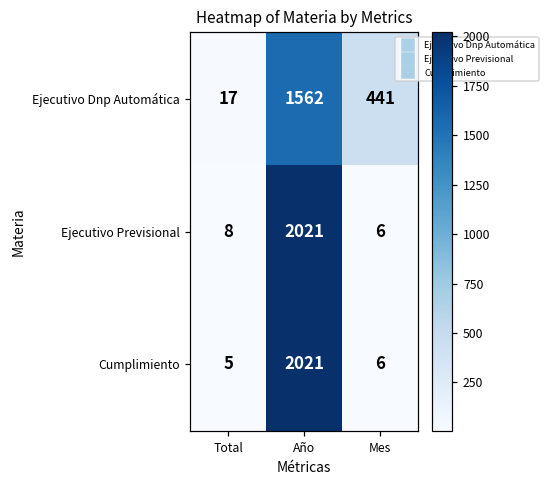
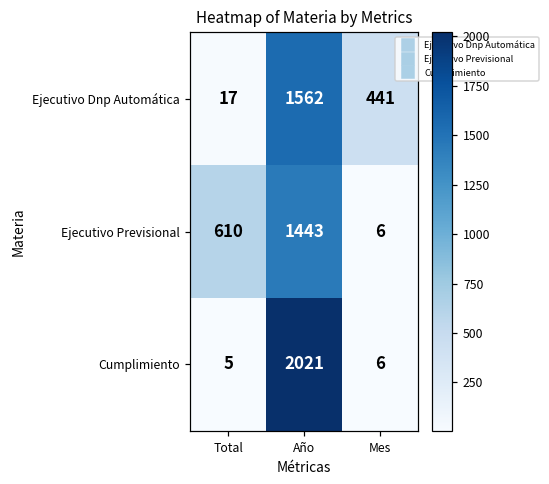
Ejecutivo Previsional, Total: 8 -> 610
Ejecutivo Previsional, Año: 2021 -> 1443
